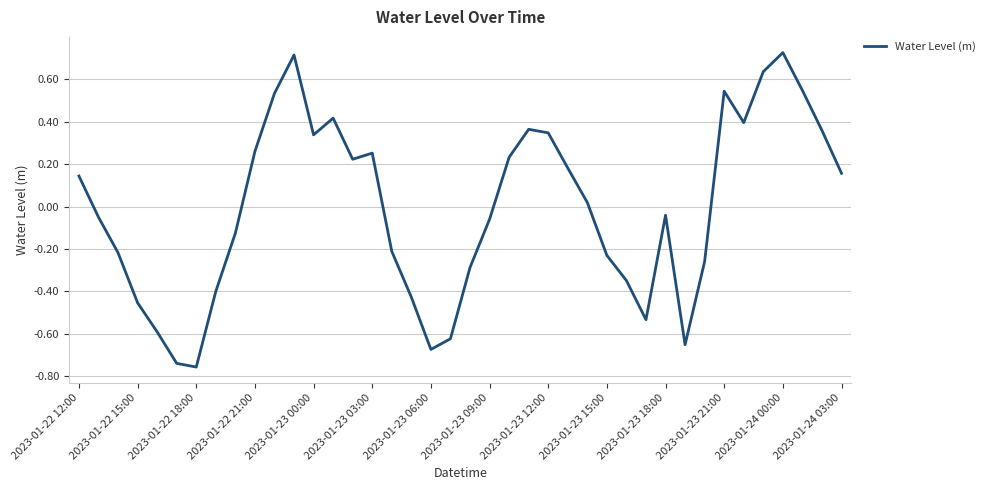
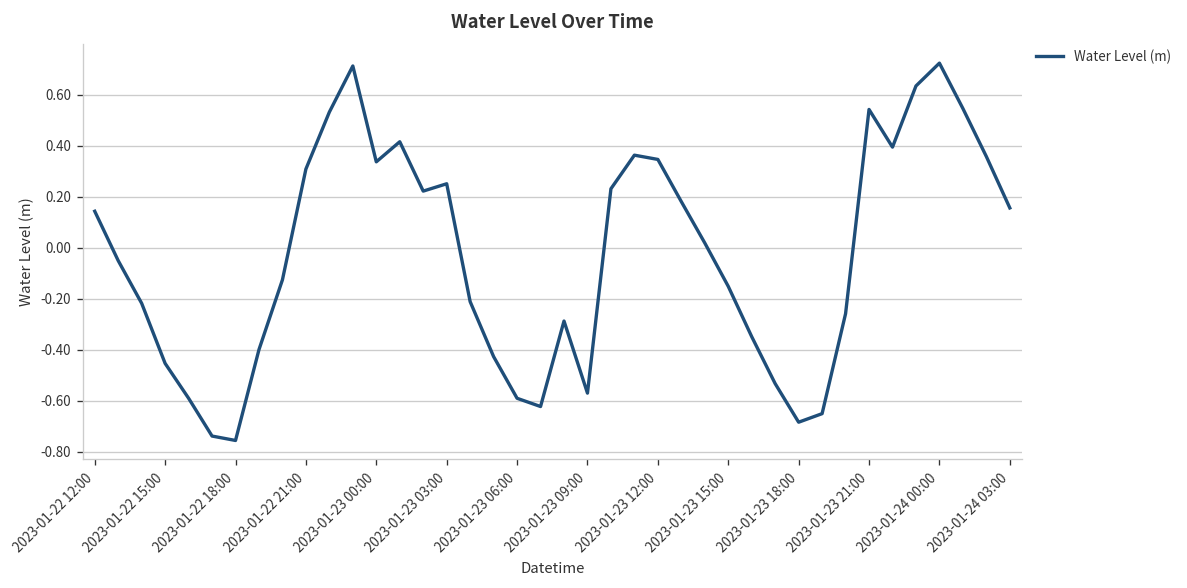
2023-01-22 21:00: 0.26 -> 0.31
2023-01-23 06:00: -0.67 -> -0.59
2023-01-23 09:00: -0.06 -> -0.57
2023-01-23 15:00: -0.23 -> -0.15
2023-01-23 18:00: -0.04 -> -0.68
